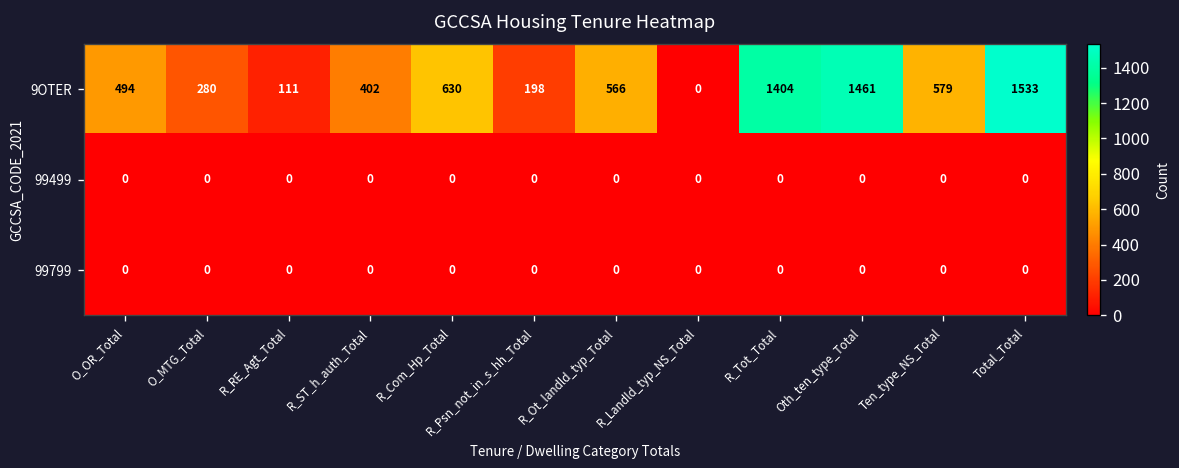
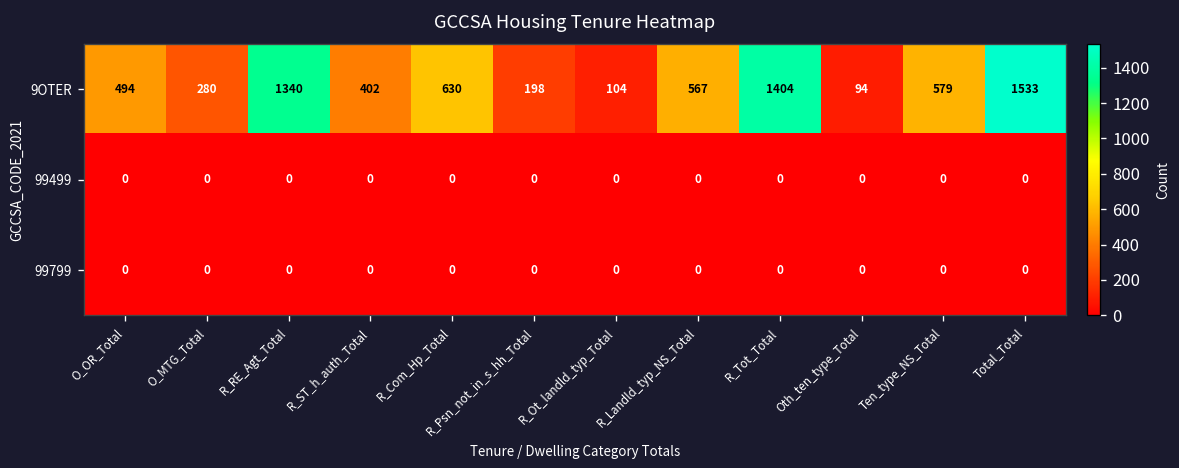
9OTER, R_RE_Agt_Total: 111 -> 1340
9OTER, R_Ot_landld_typ_Total: 566 -> 104
9OTER, R_Landld_typ_NS_Total: 0 -> 567
9OTER, Oth_ten_type_Total: 1461 -> 94
